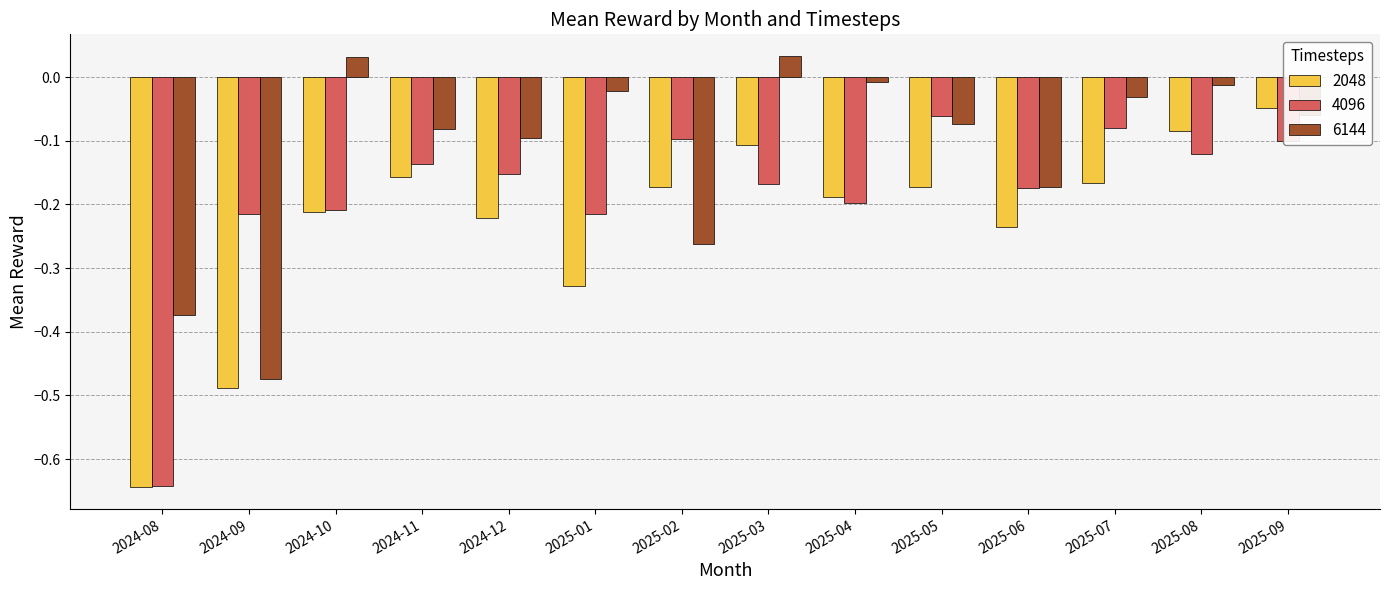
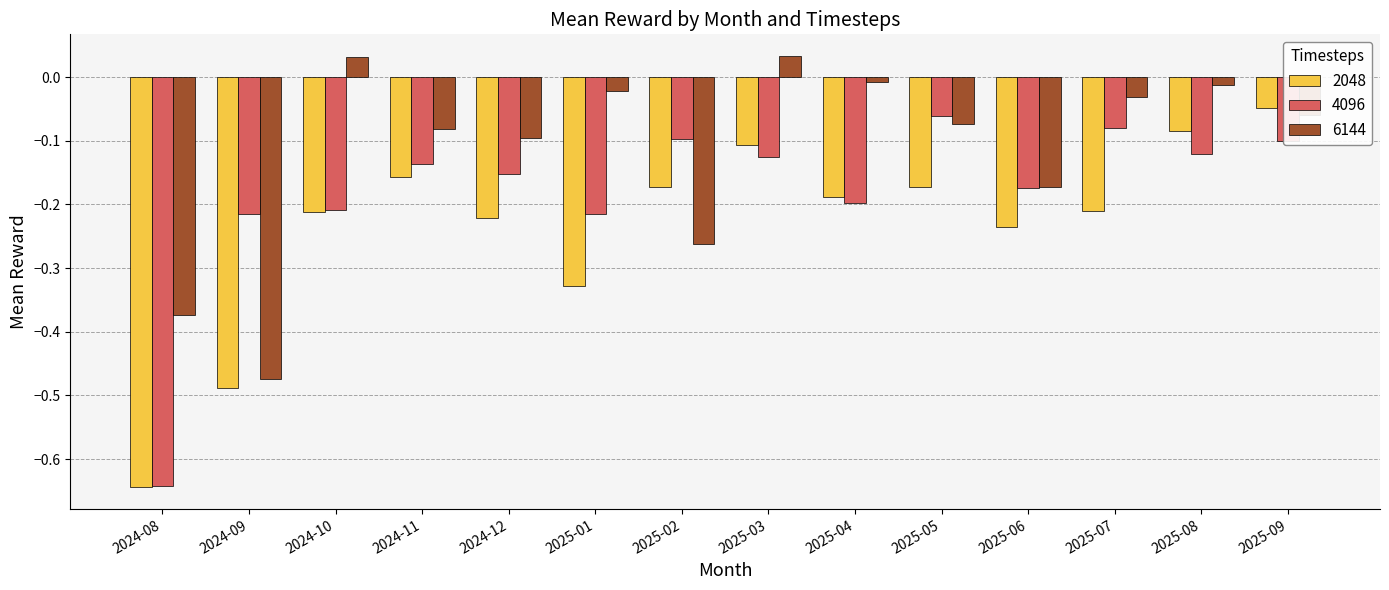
4096, 2025-03: -0.17 -> -0.13
2048, 2025-07: -0.17 -> -0.21
